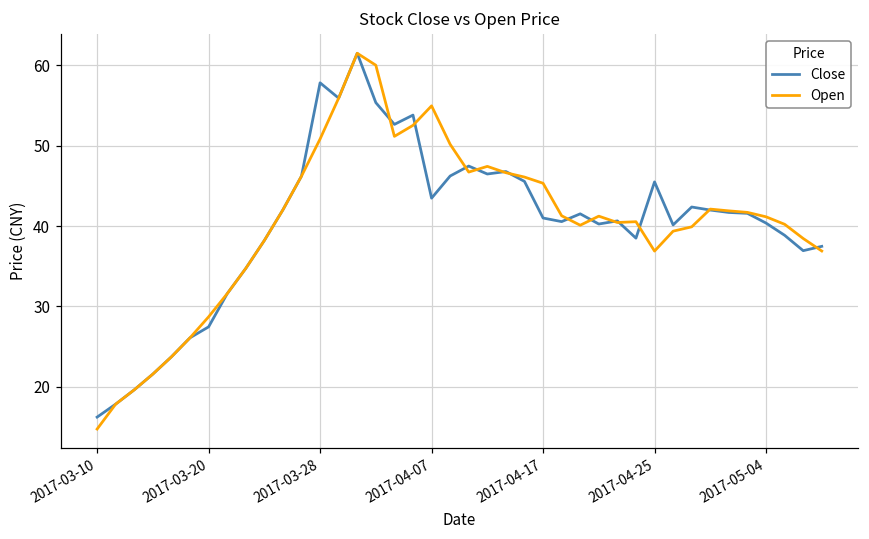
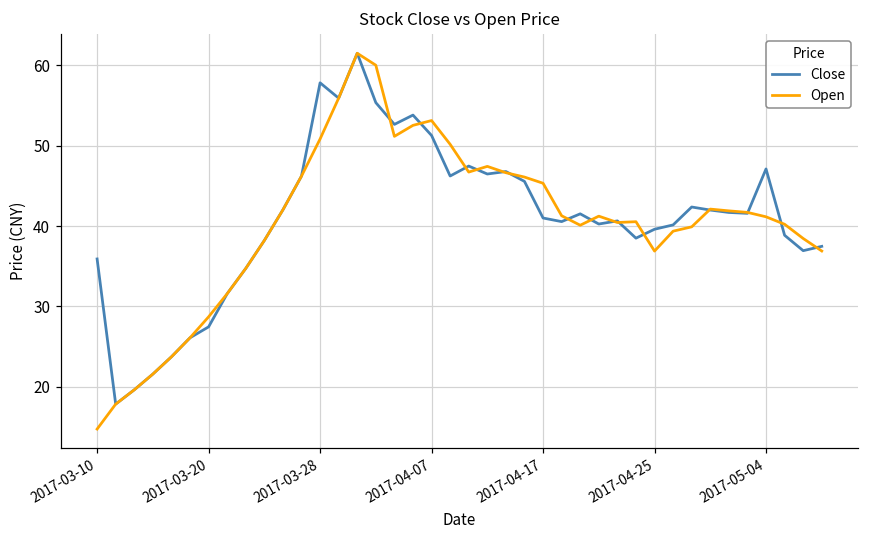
Close, 2017-03-10: 16 -> 36
Close, 2017-04-07: 43 -> 51
Open, 2017-04-07: 55 -> 53
Close, 2017-04-25: 46 -> 40
Close, 2017-05-04: 40 -> 47
